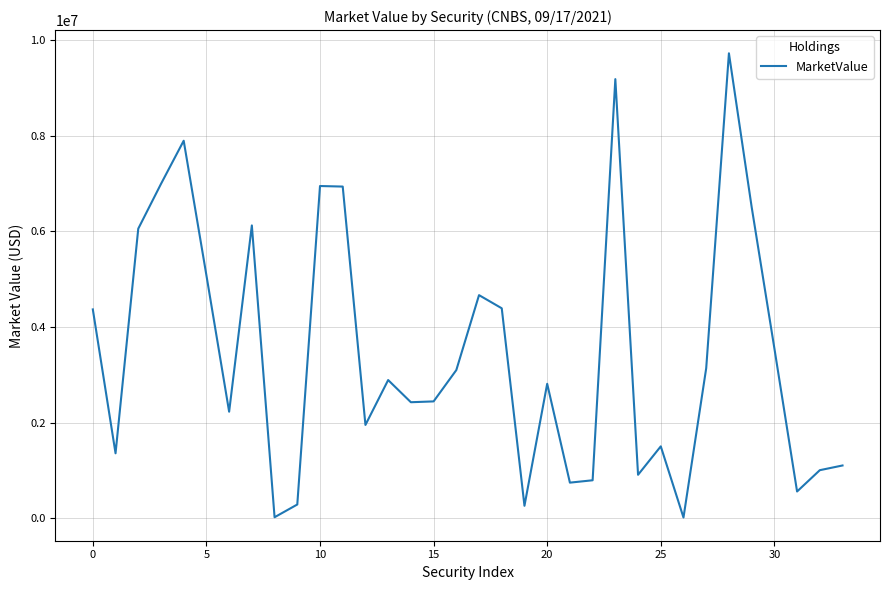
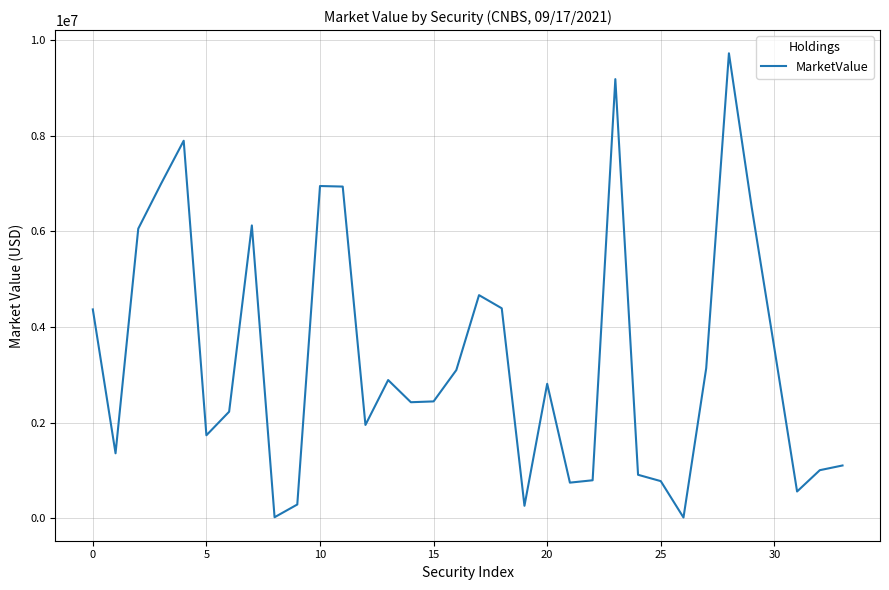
5: 5100000 -> 1700000
25: 1500000 -> 800000
